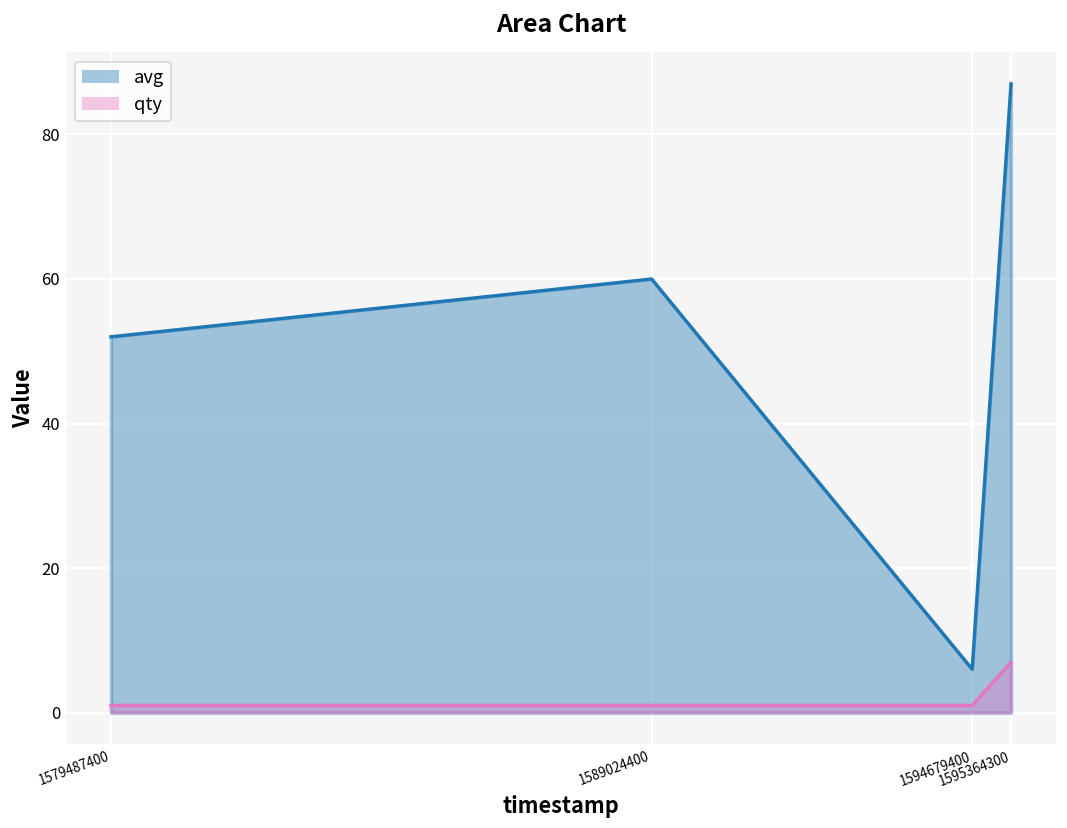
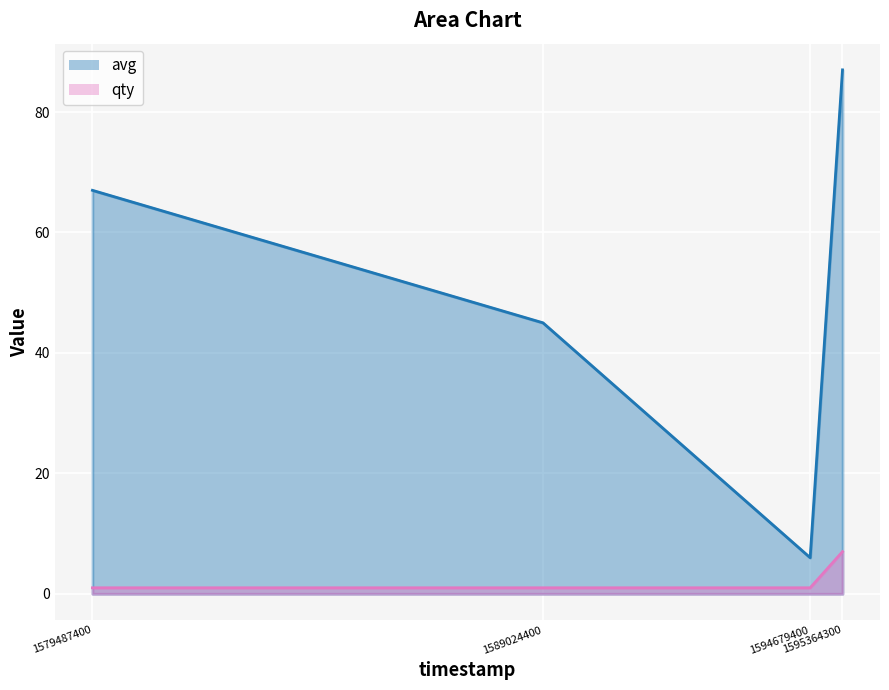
avg, 1579487400: 52 -> 67
avg, 1589024400: 60 -> 45
